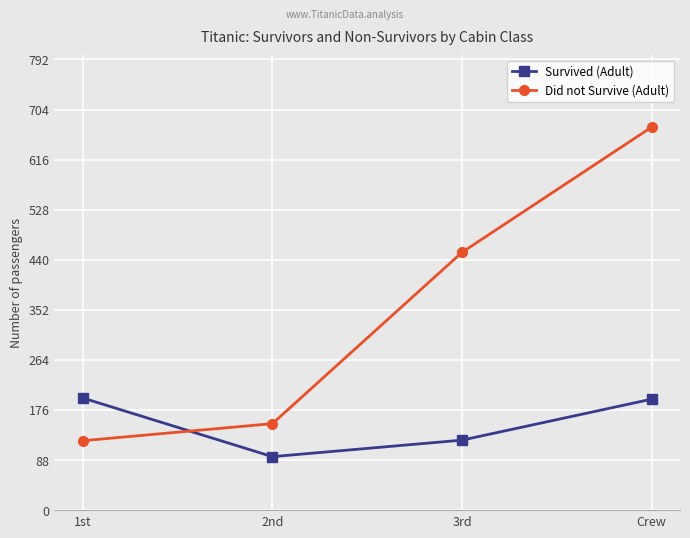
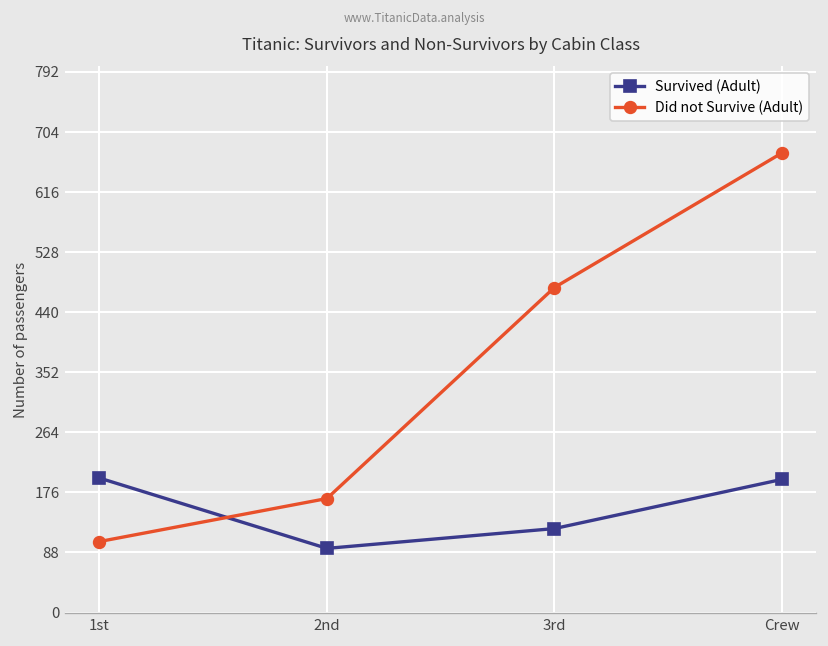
Did not Survive (Adult), 1st: 120 -> 100
Did not Survive (Adult), 2nd: 150 -> 170
Did not Survive (Adult), 3rd: 450 -> 480
